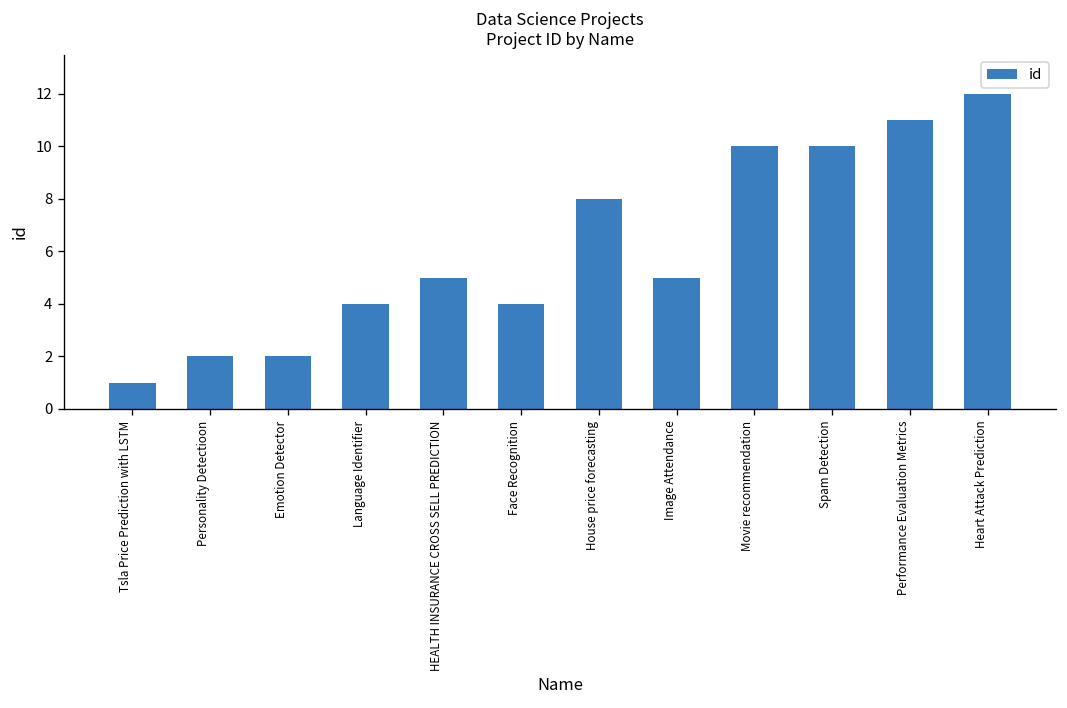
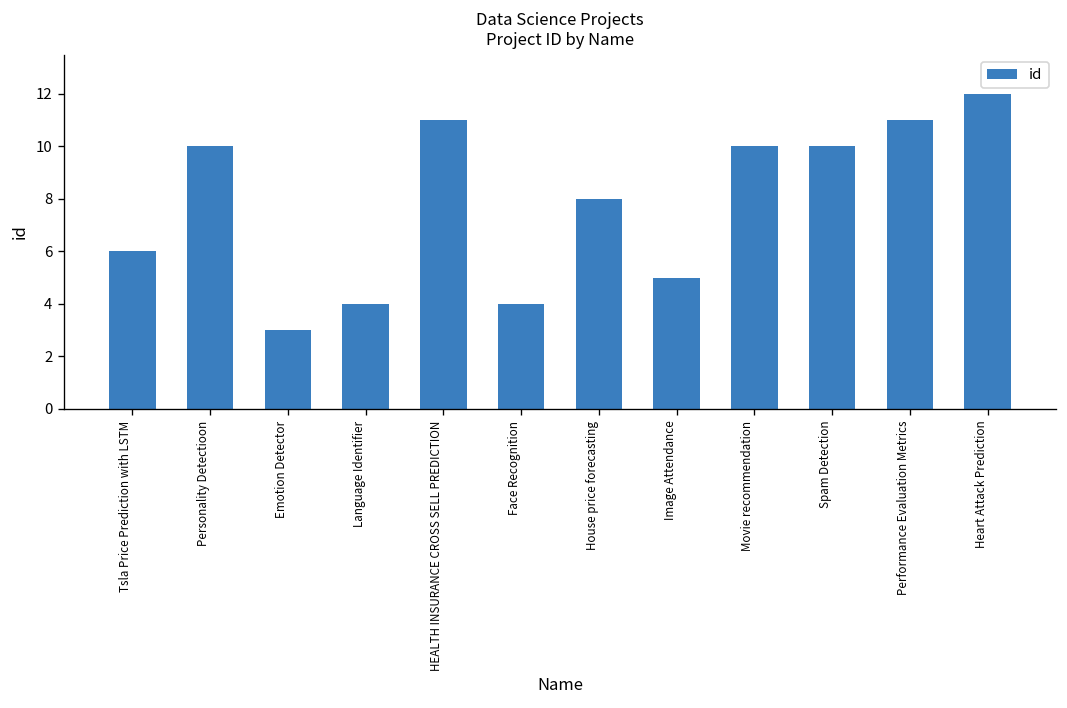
Tsla Price Prediction with LSTM: 1 -> 6
Personality Detectioon: 2 -> 10
Emotion Detector: 2 -> 3
HEALTH INSURANCE CROSS SELL PREDICTION: 5 -> 11
